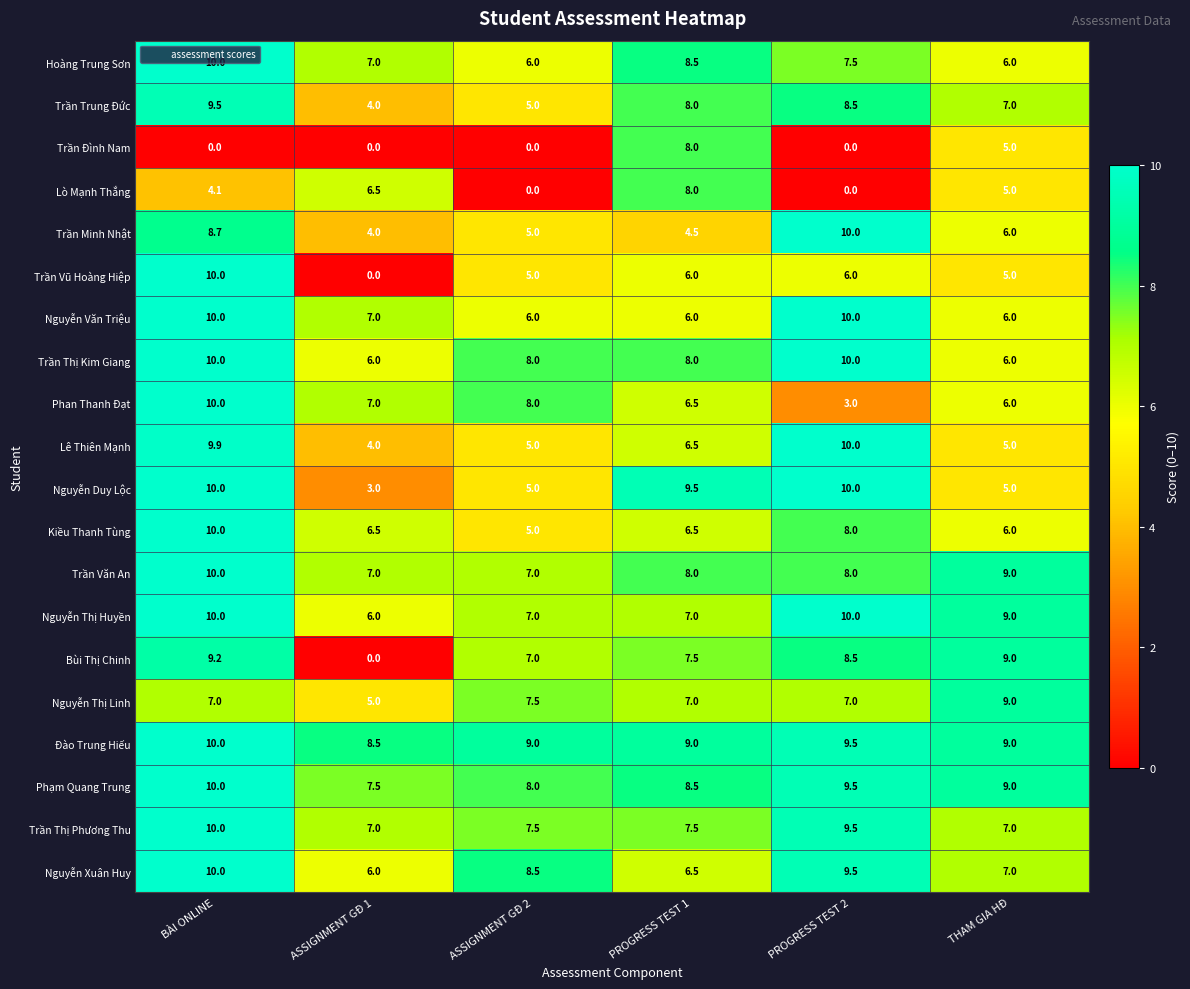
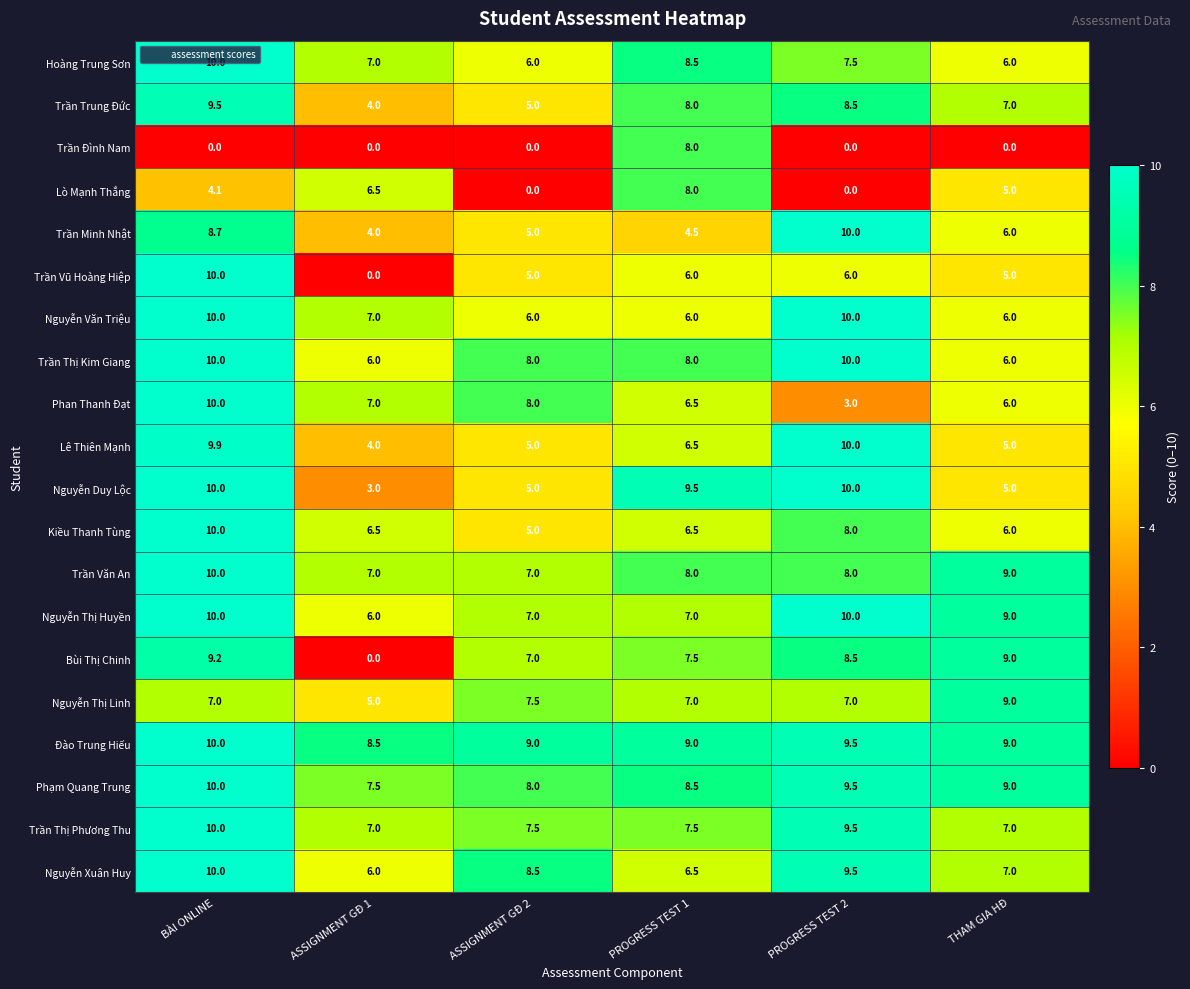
Trần Đình Nam, THAM GIA HĐ: 5.0 -> 0.0
